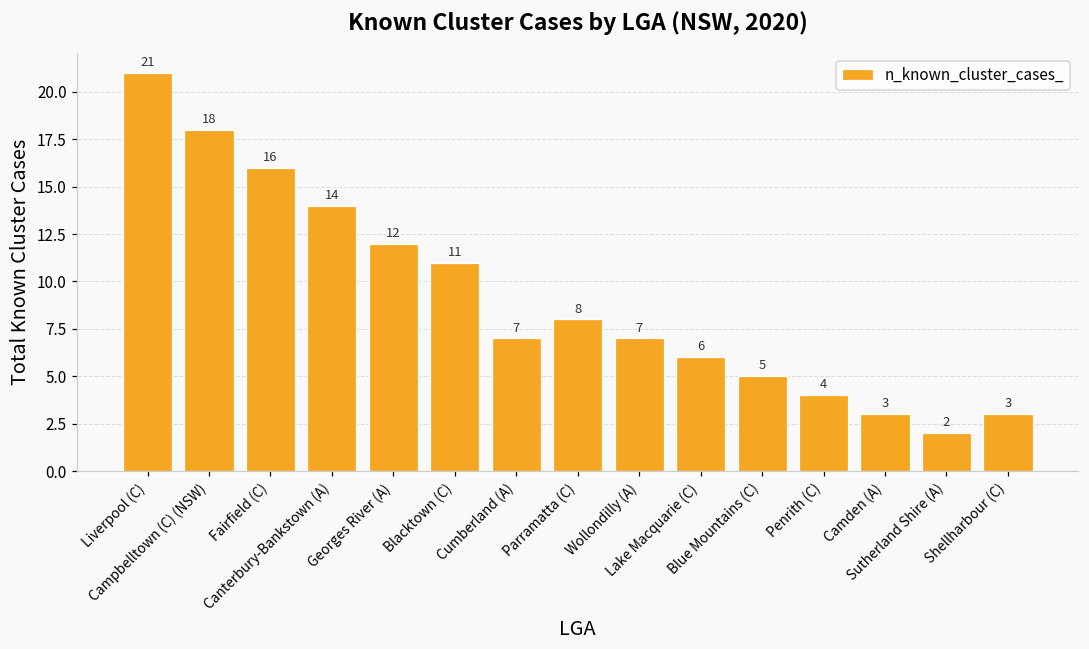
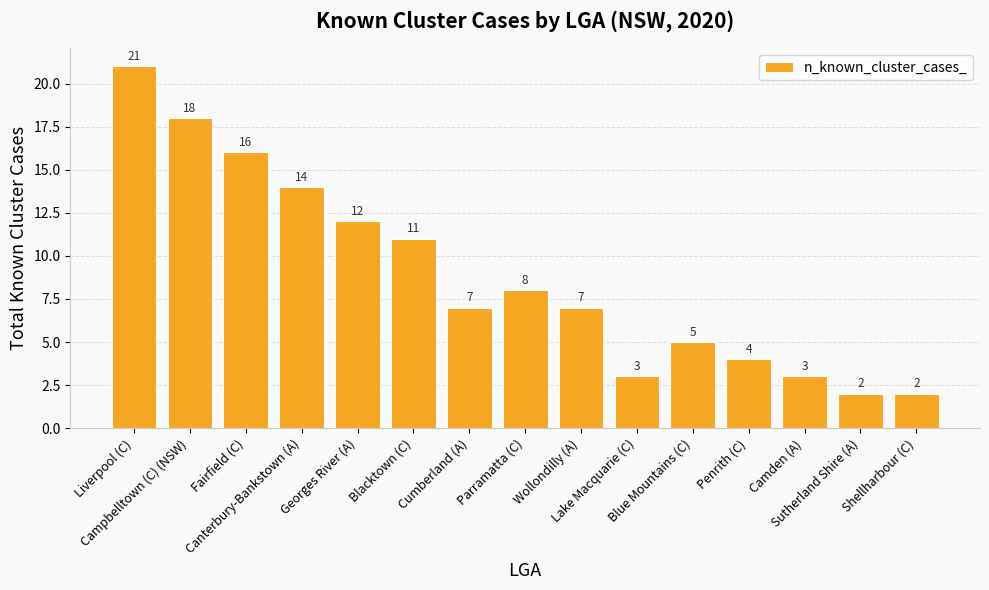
Lake Macquarie (C): 6 -> 3
Shellharbour (C): 3 -> 2
